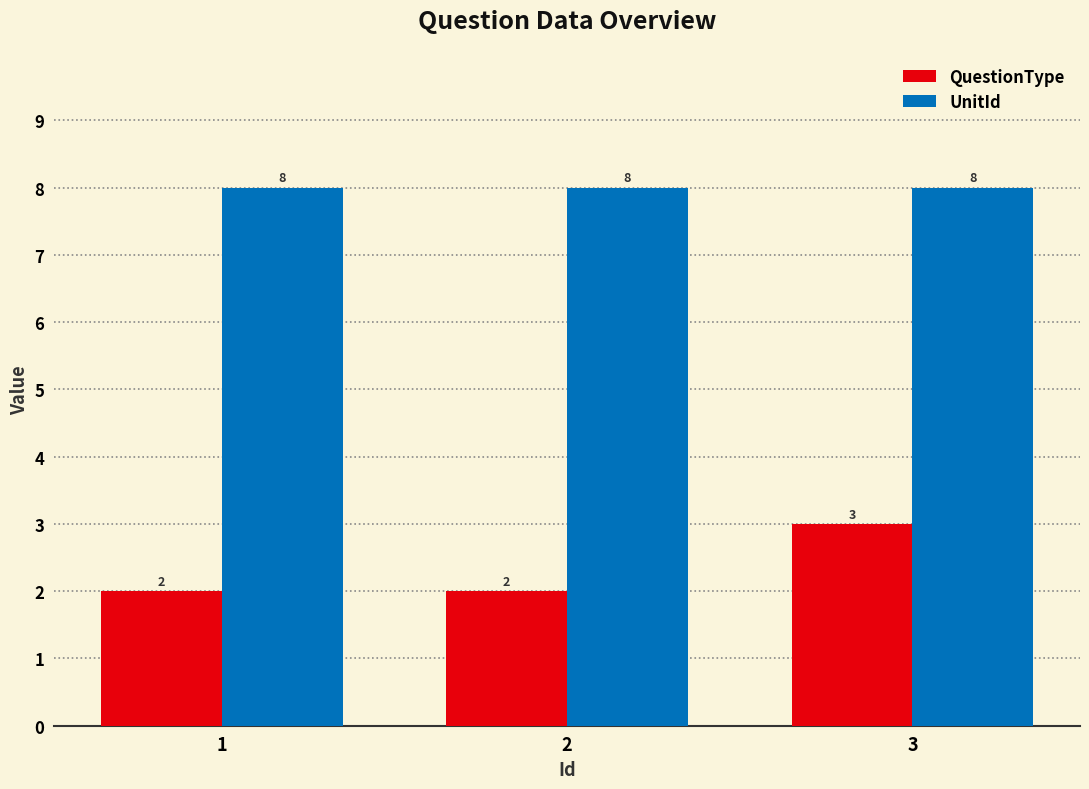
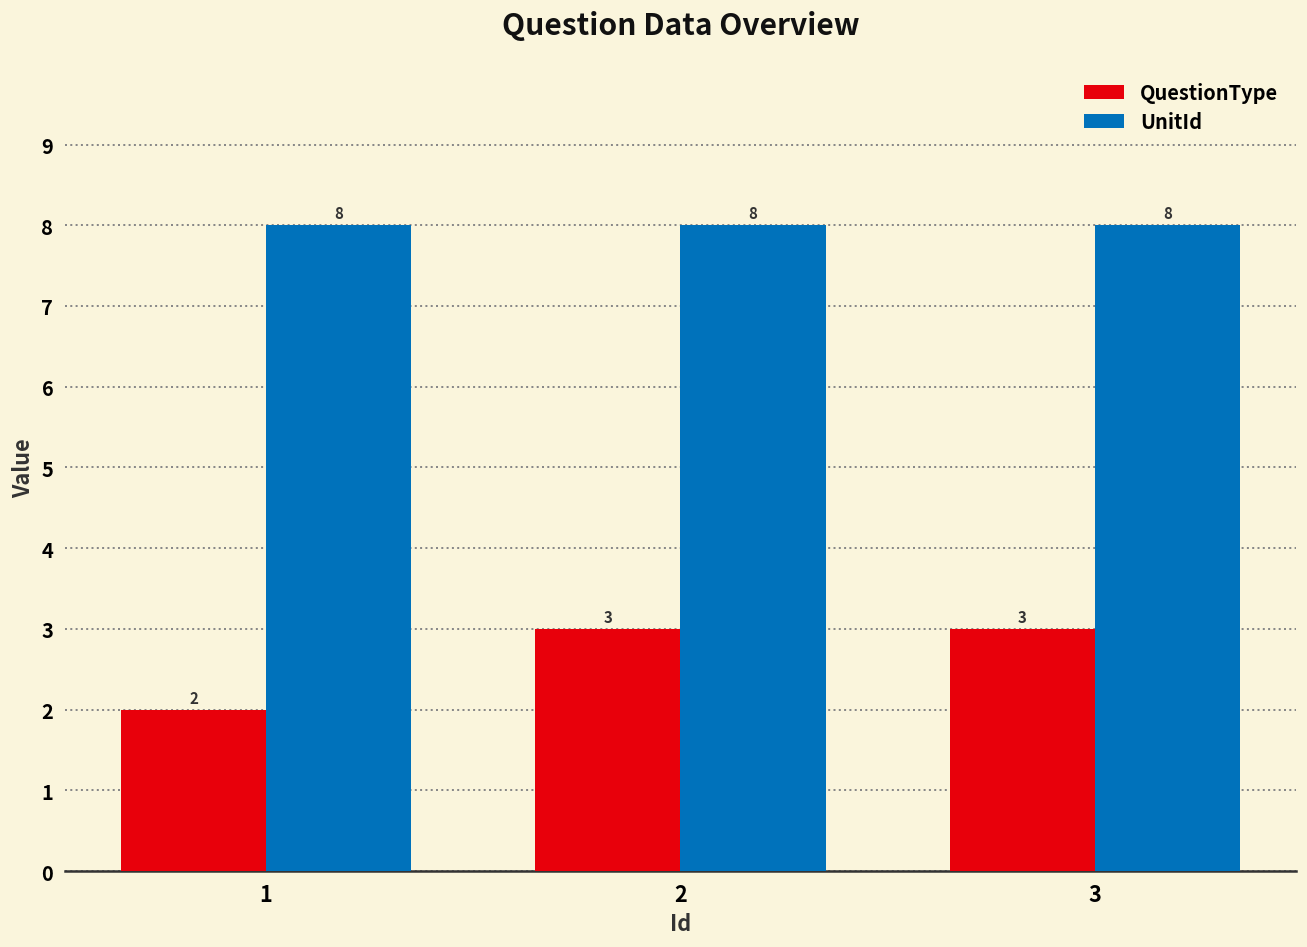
QuestionType, 2: 2 -> 3
